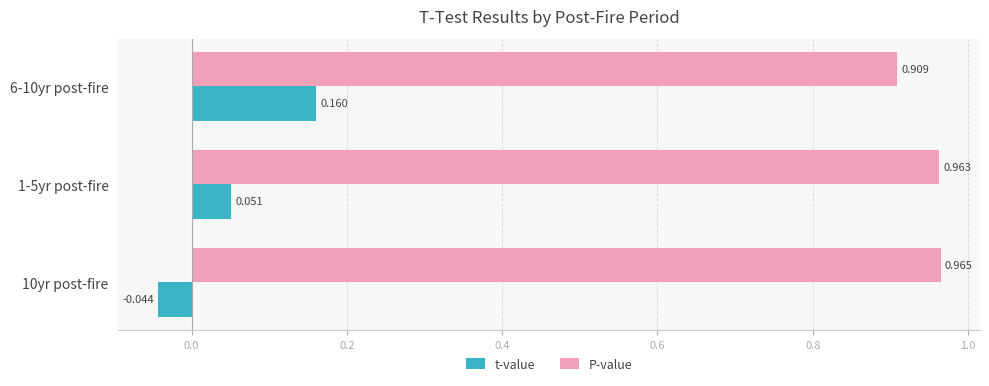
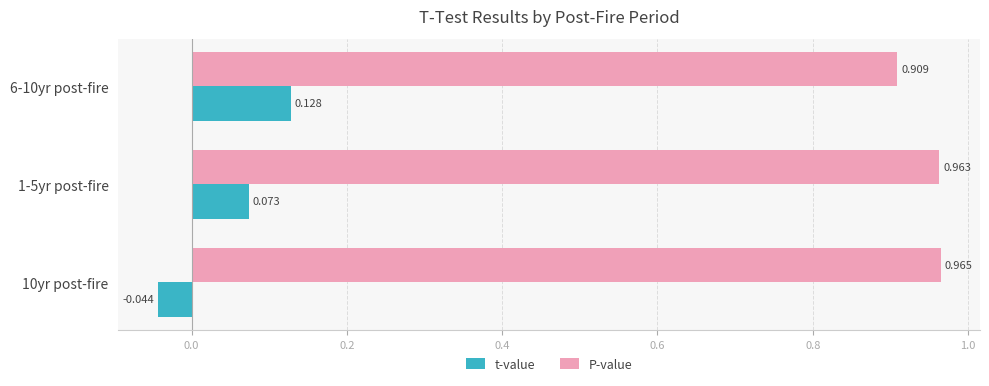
t-value, 6-10yr post-fire: 0.160 -> 0.128
t-value, 1-5yr post-fire: 0.051 -> 0.073
